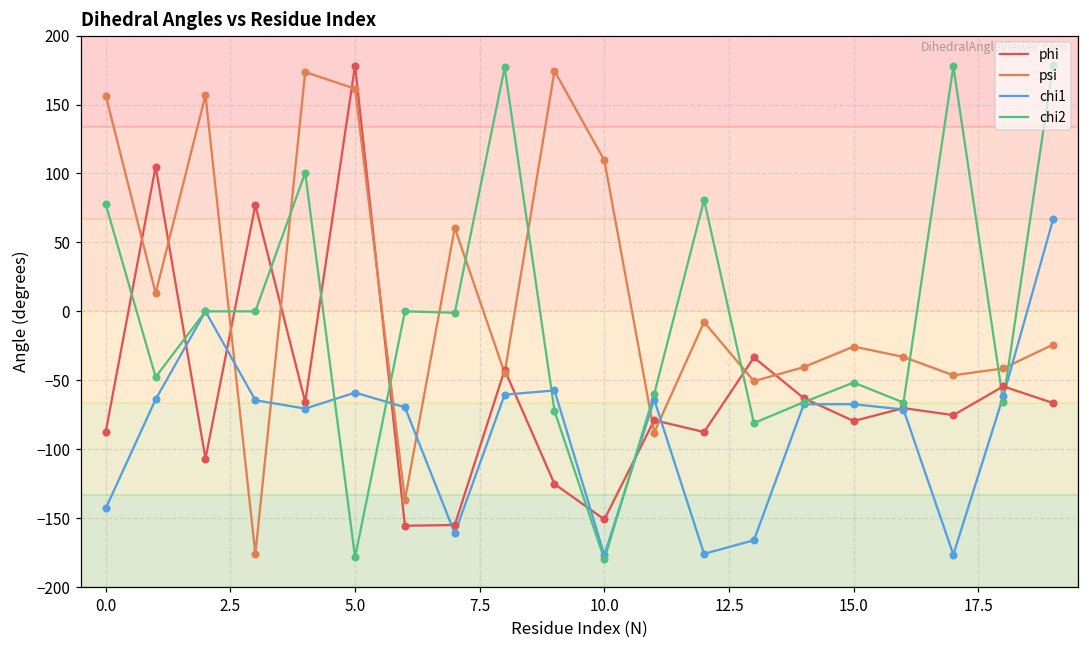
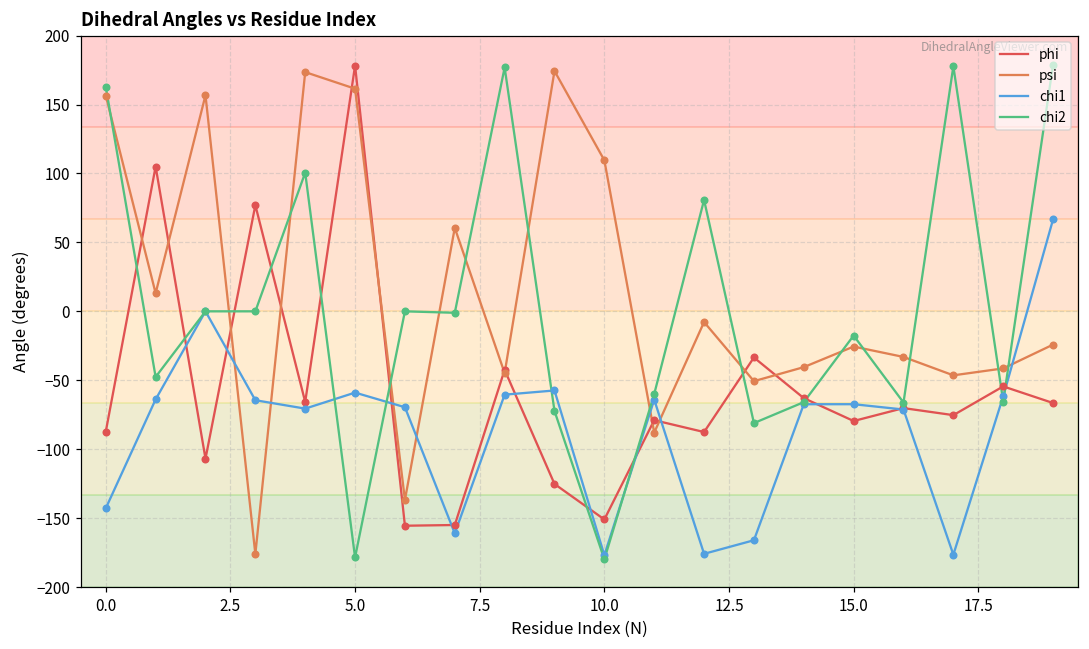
chi2, 0.0: 78 -> 163
chi2, 15.0: -52 -> -18
